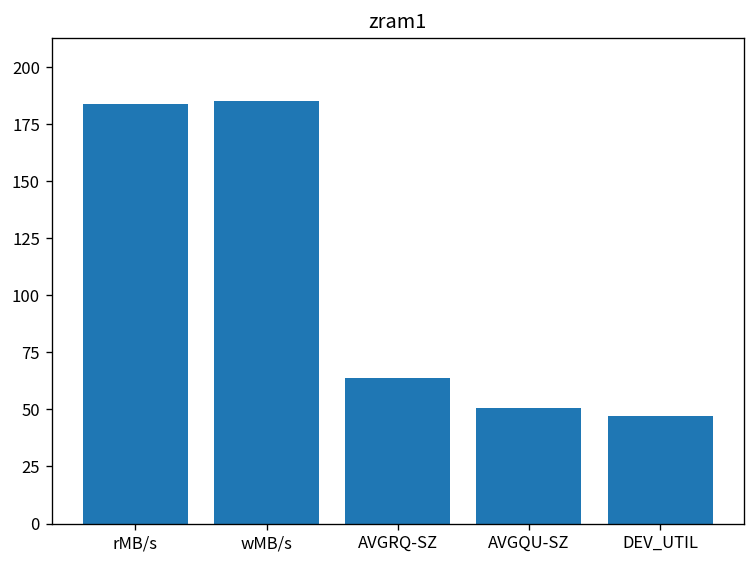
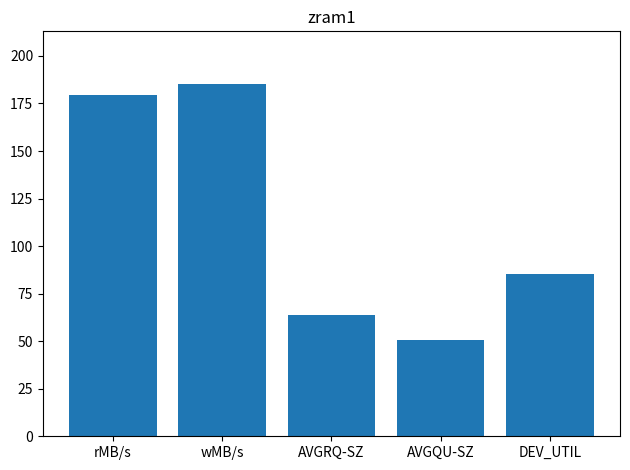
rMB/s: 184 -> 179
DEV_UTIL: 47 -> 85
